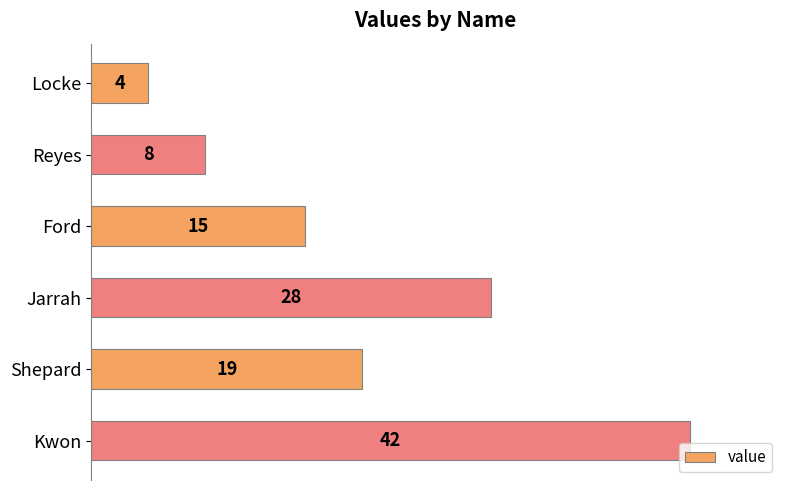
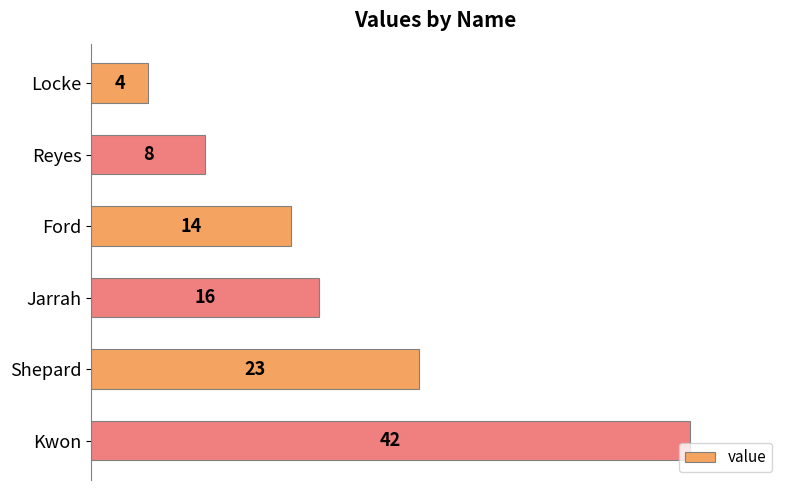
Ford: 15 -> 14
Jarrah: 28 -> 16
Shepard: 19 -> 23
